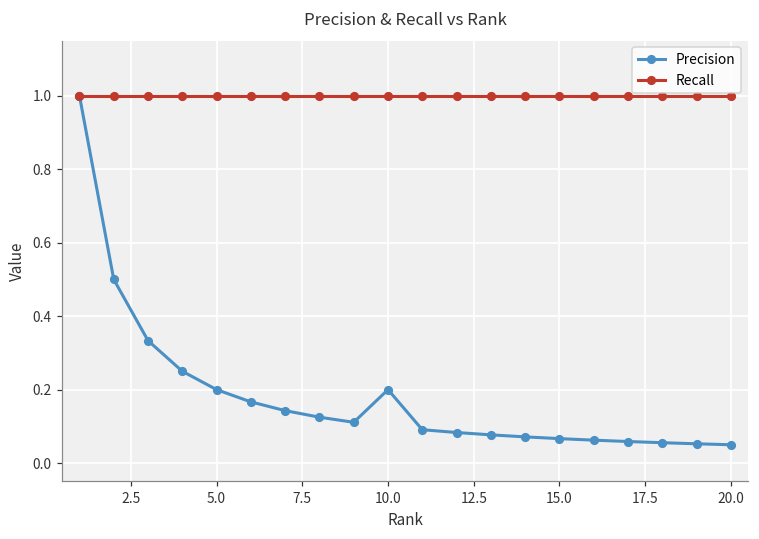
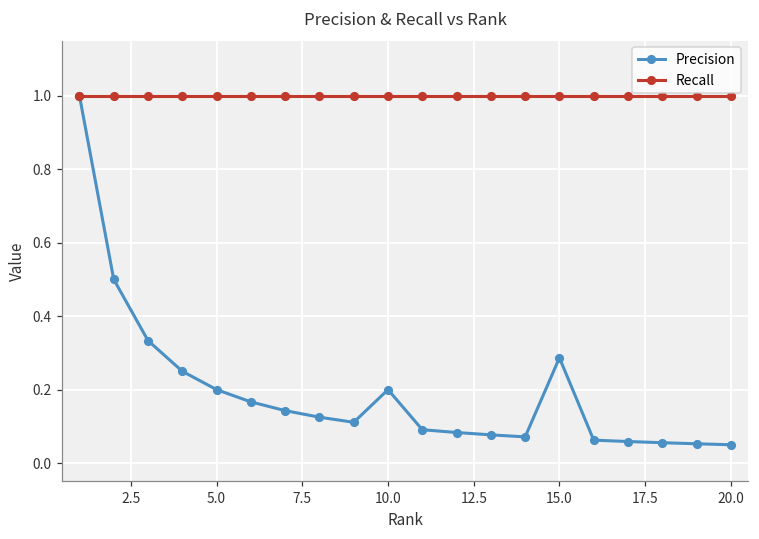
Precision, 15.0: 0.07 -> 0.29
